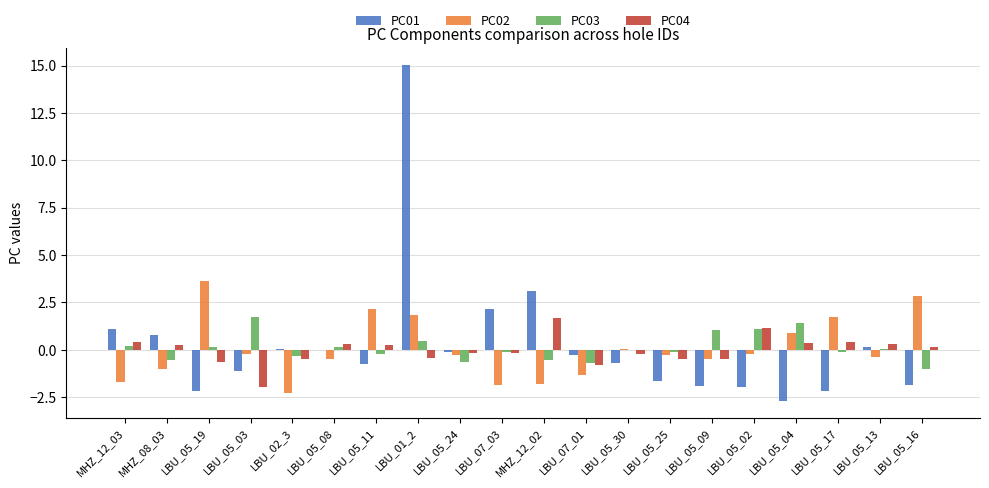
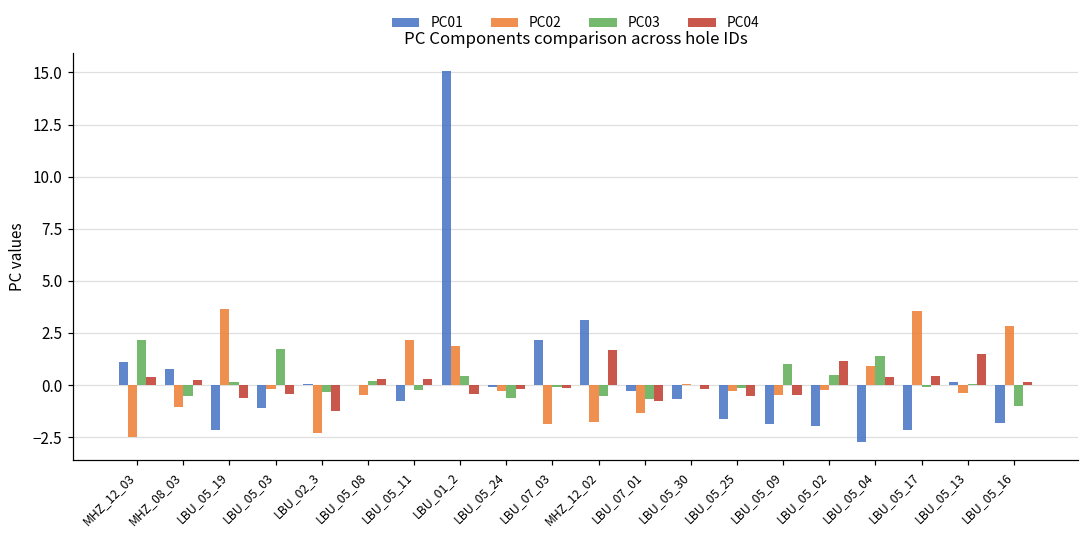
PC02, MHZ_12_03: -1.7 -> -2.5
PC03, MHZ_12_03: 0.2 -> 2.2
PC04, LBU_05_03: -1.9 -> -0.4
PC04, LBU_02_3: -0.5 -> -1.3
PC03, LBU_05_02: 1.1 -> 0.5
PC02, LBU_05_17: 1.7 -> 3.5
PC04, LBU_05_13: 0.3 -> 1.5
